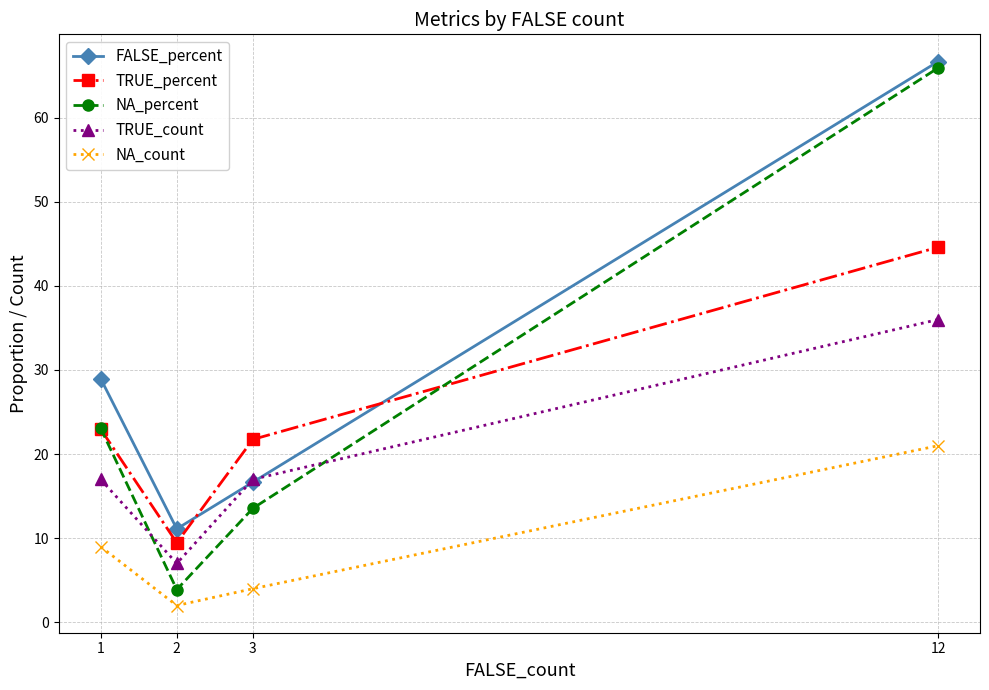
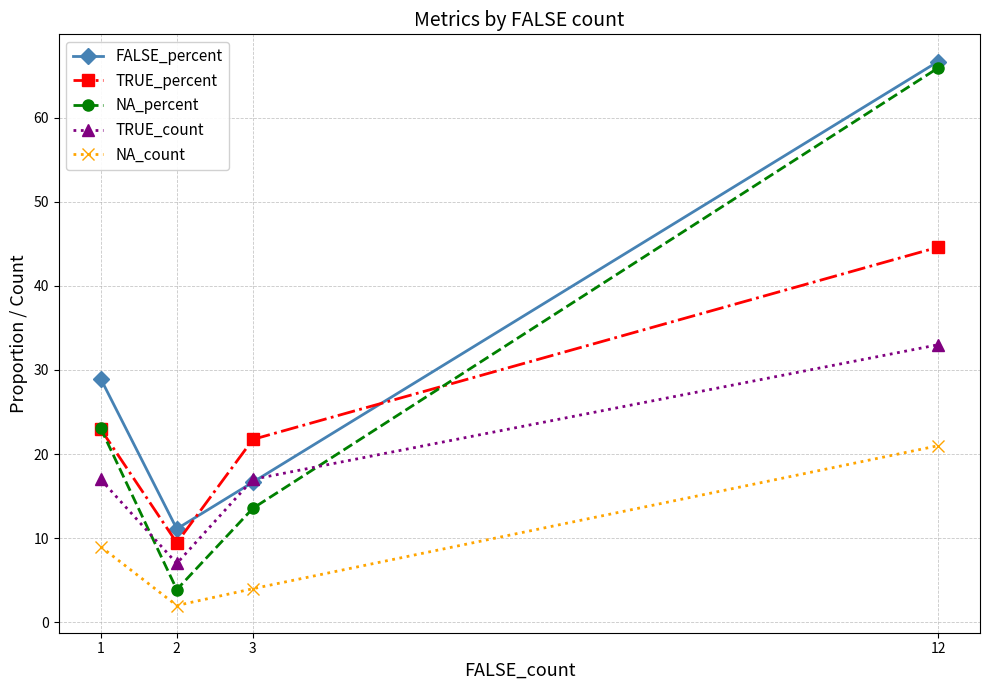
TRUE_count, 12: 36 -> 33
